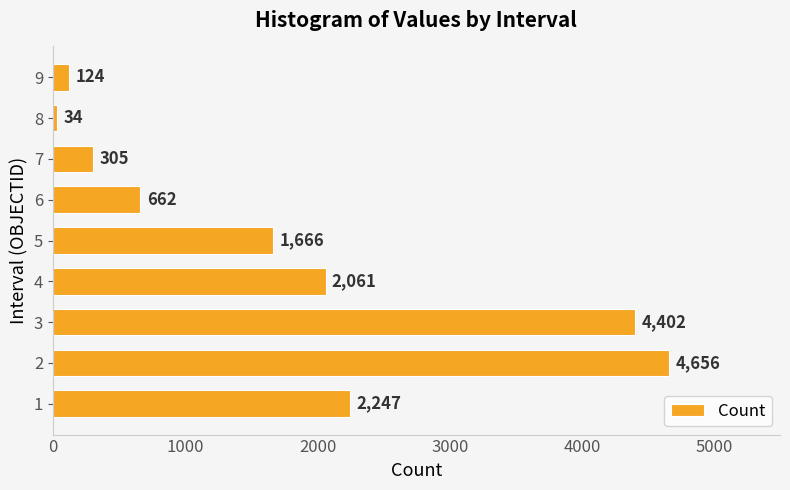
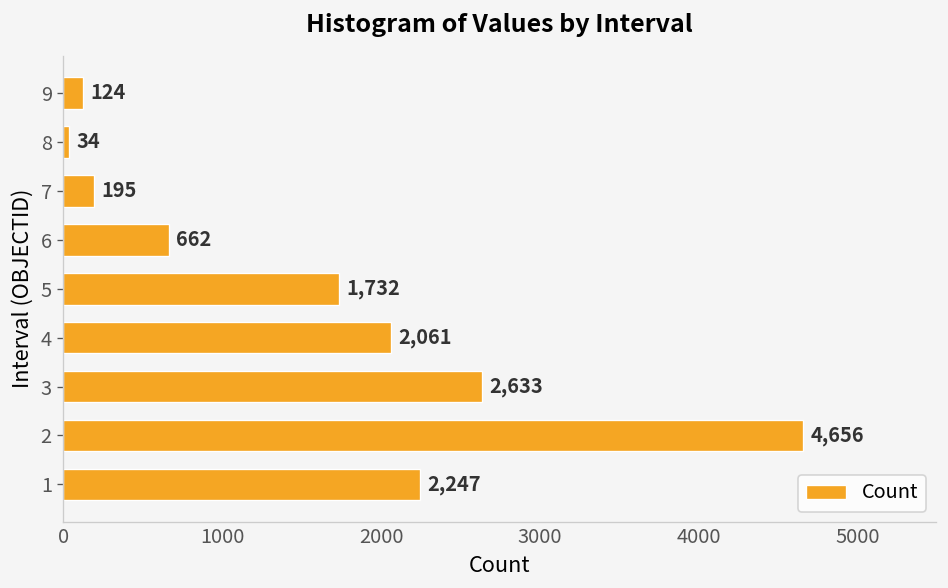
7: 305 -> 195
5: 1,666 -> 1,732
3: 4,402 -> 2,633
